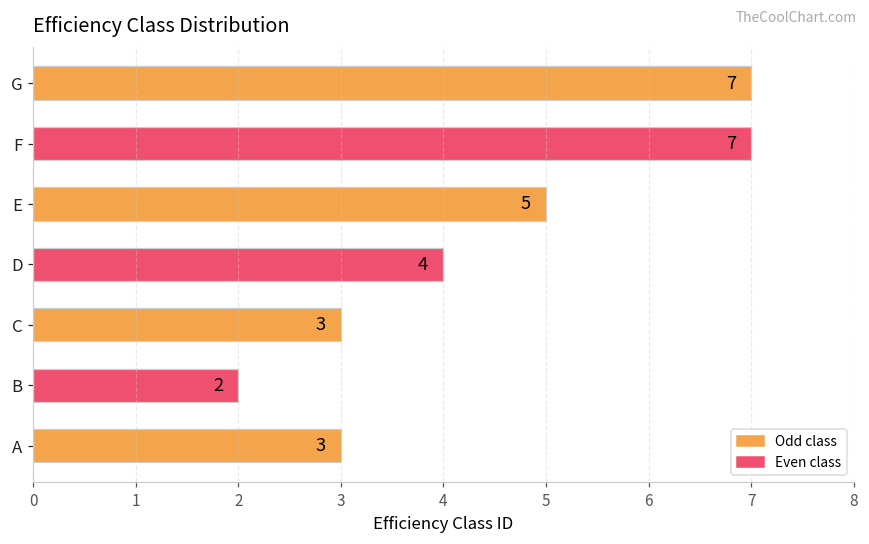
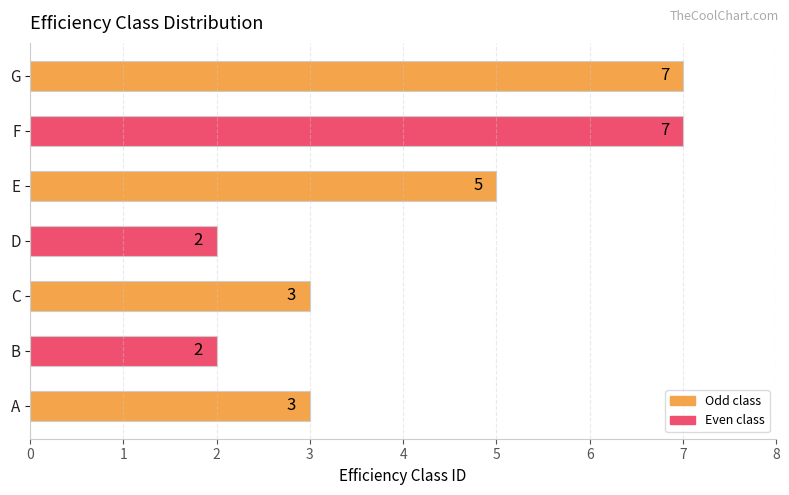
D: 4 -> 2
